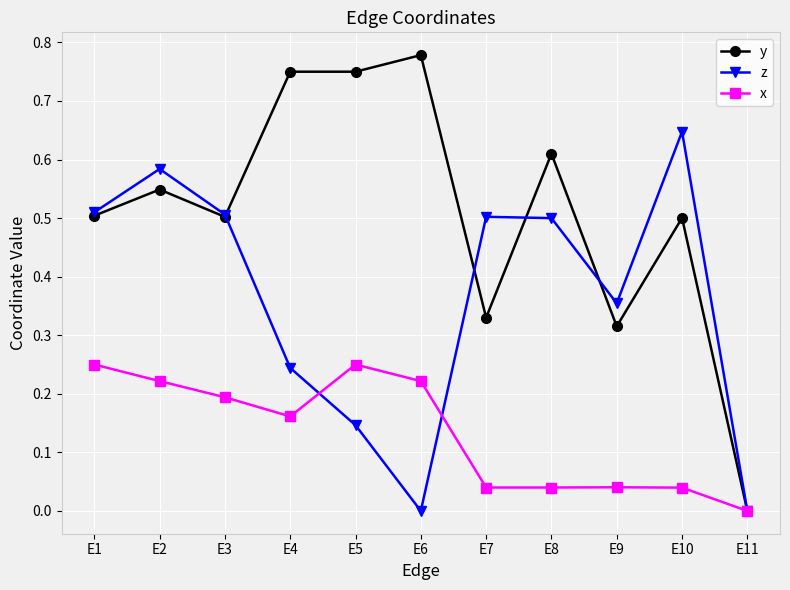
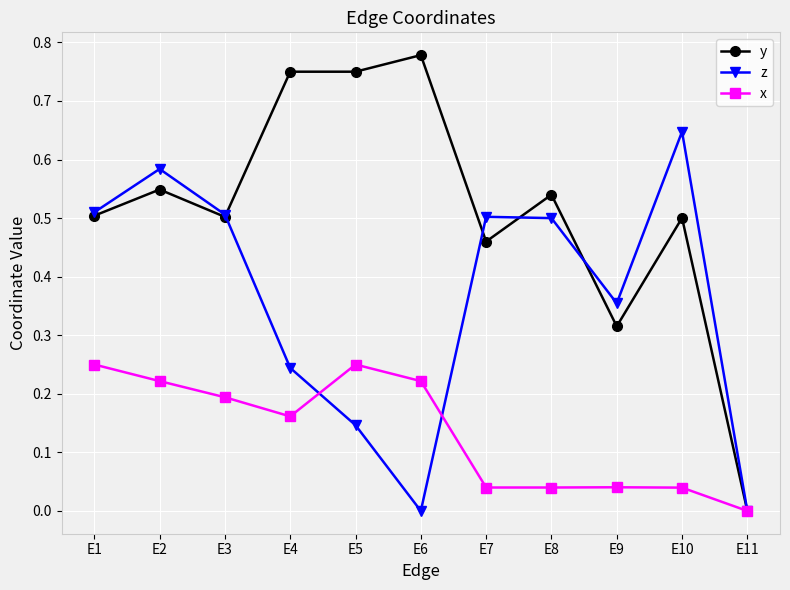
y, E7: 0.33 -> 0.46
y, E8: 0.61 -> 0.54
